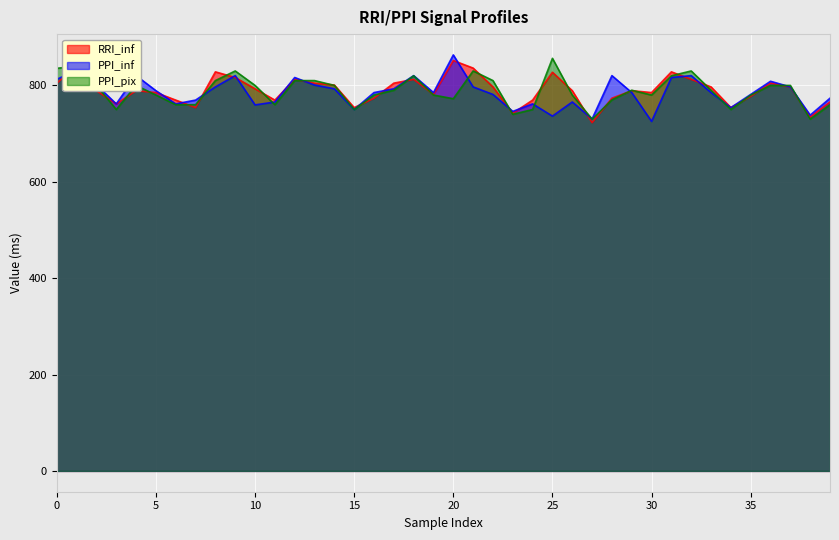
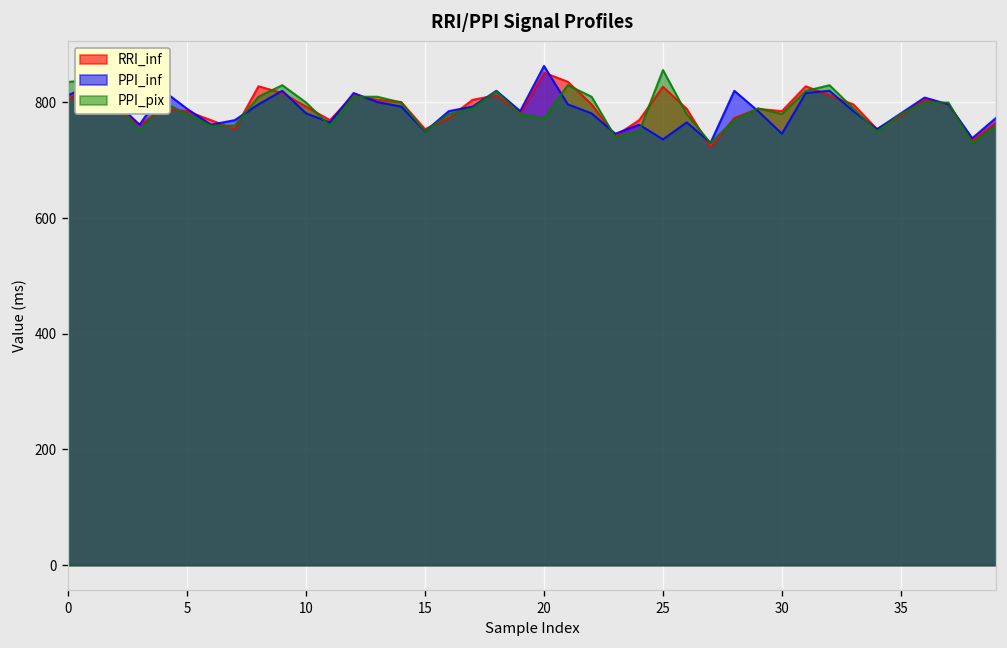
PPI_inf, 10: 760 -> 780
PPI_inf, 30: 730 -> 750
